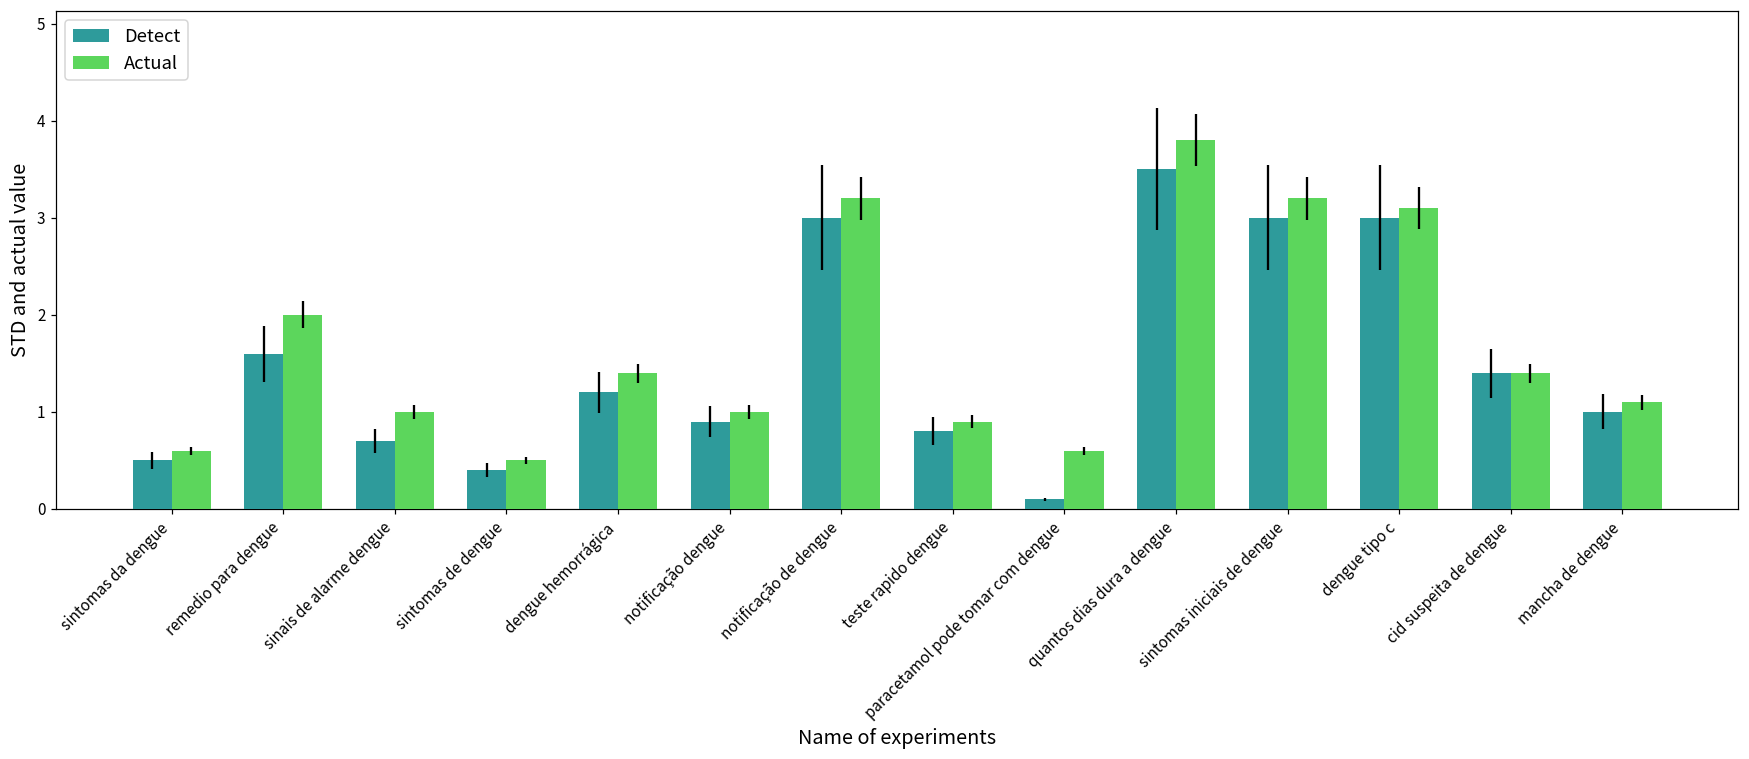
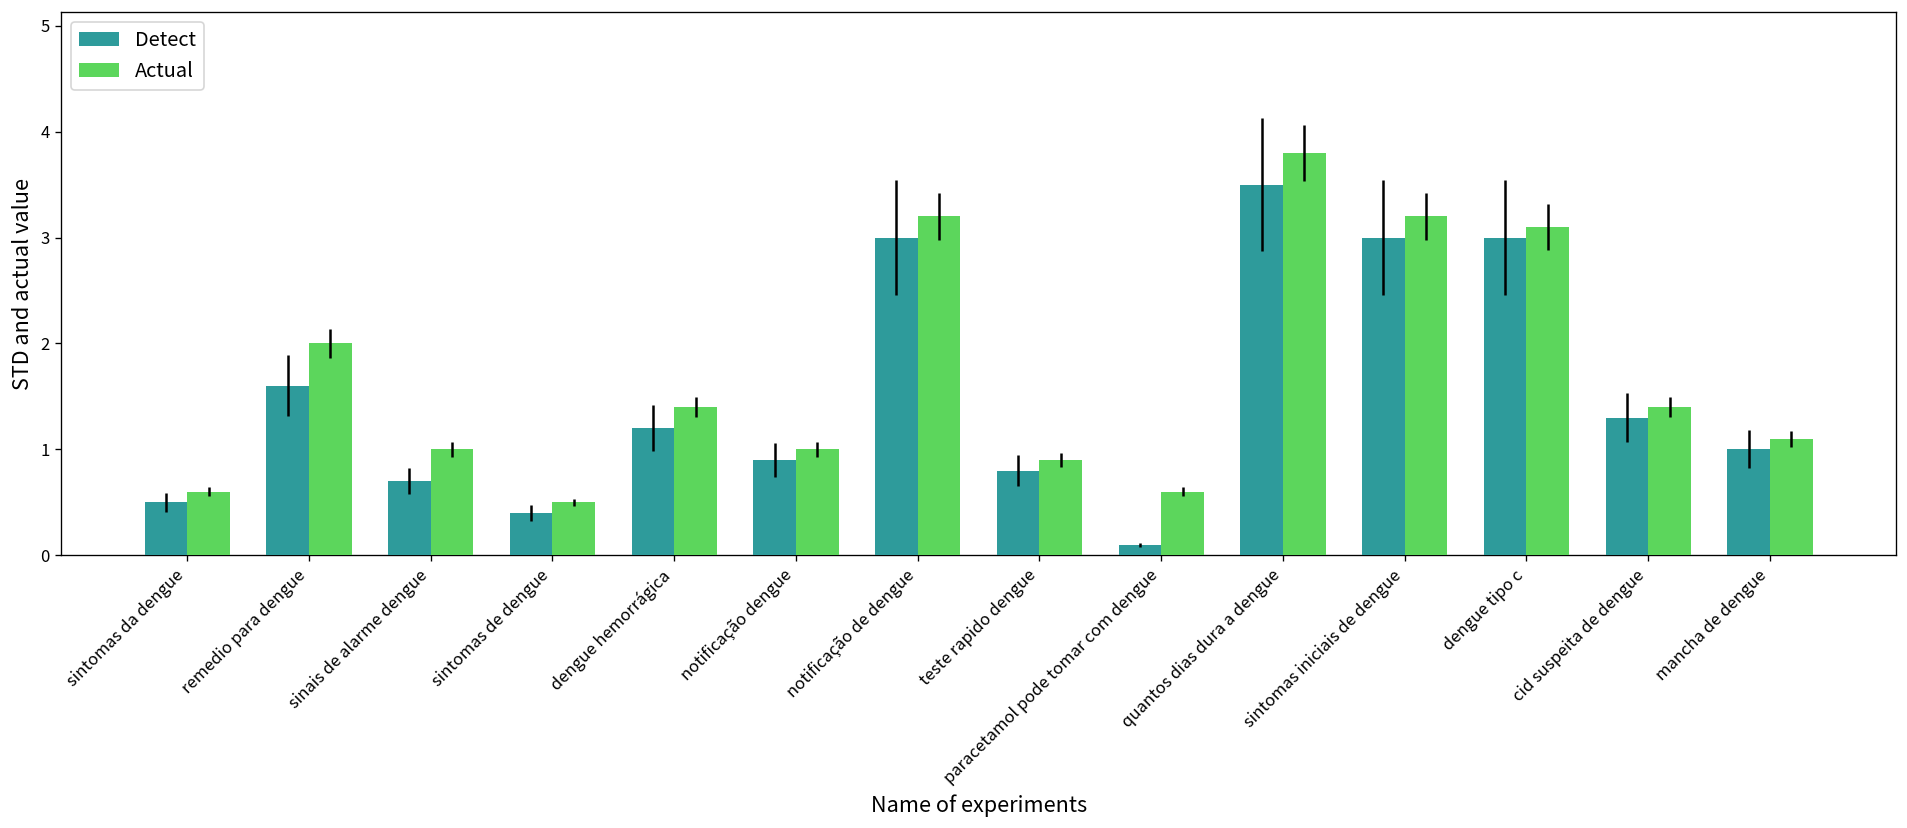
Detect, cid suspeita de dengue: 1.4 -> 1.3
